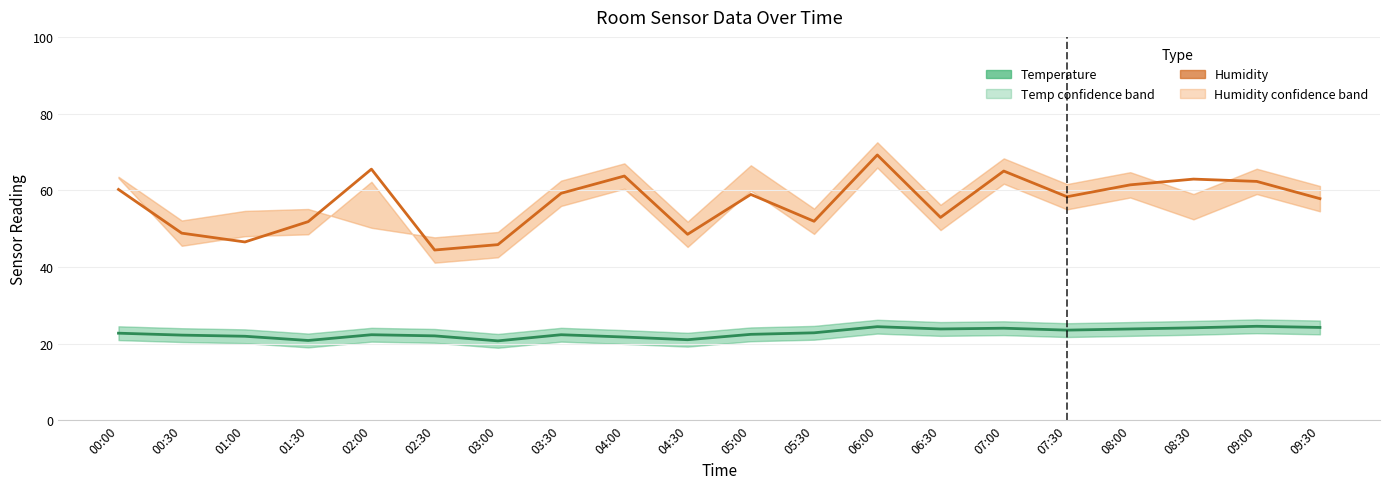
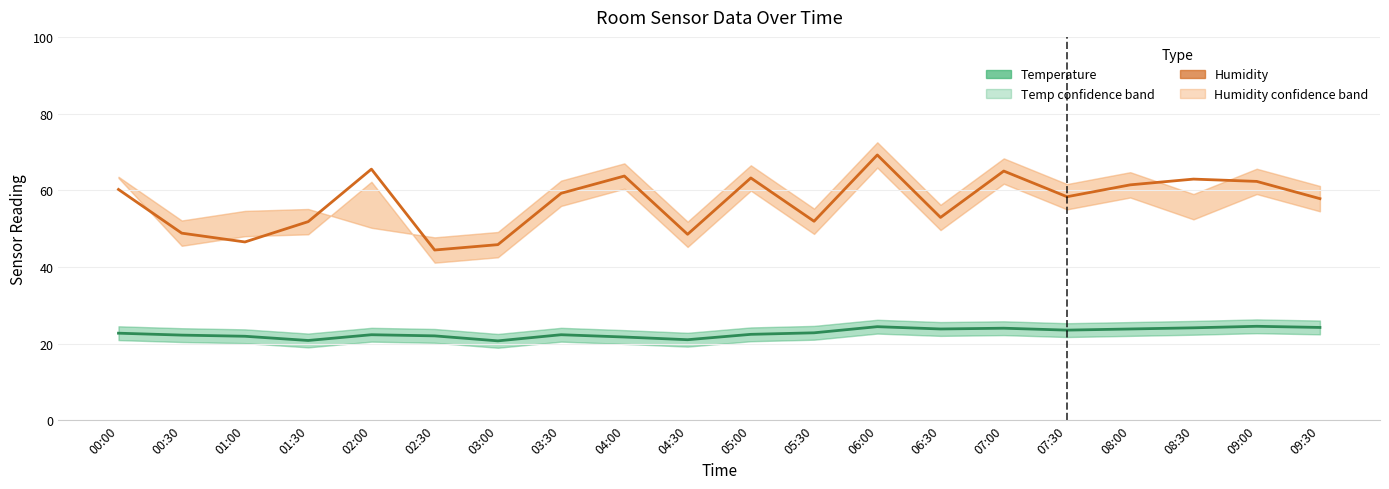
Humidity, 05:00: 59 -> 63
